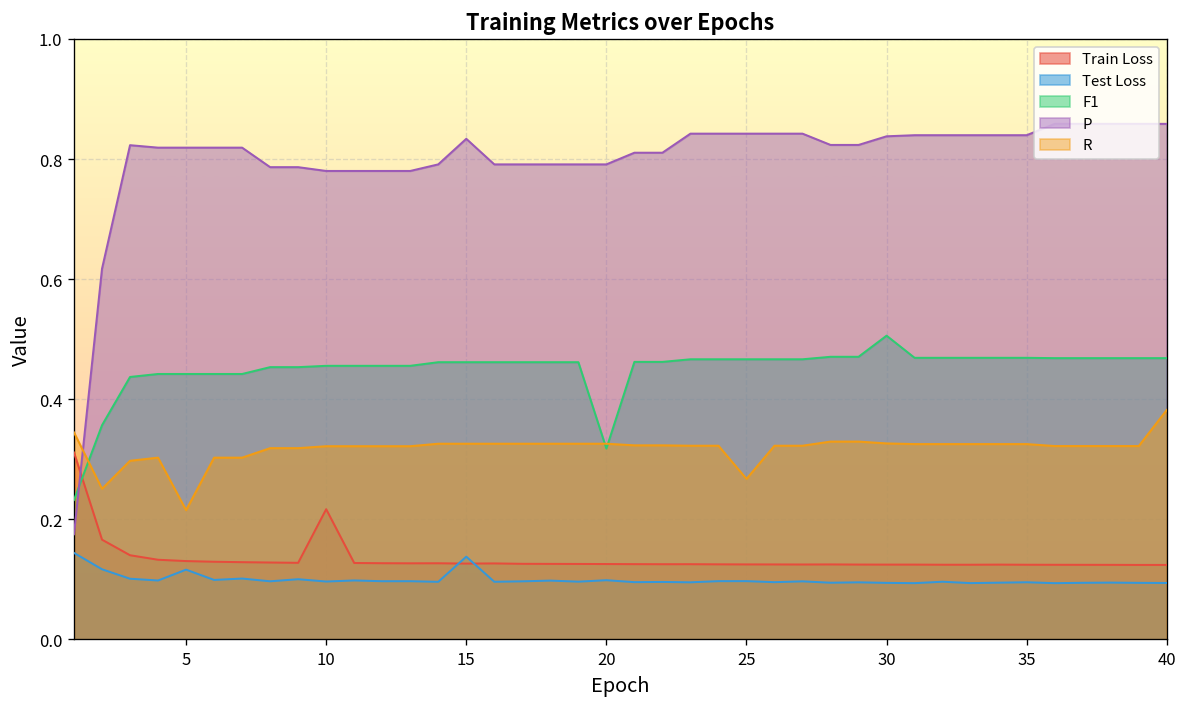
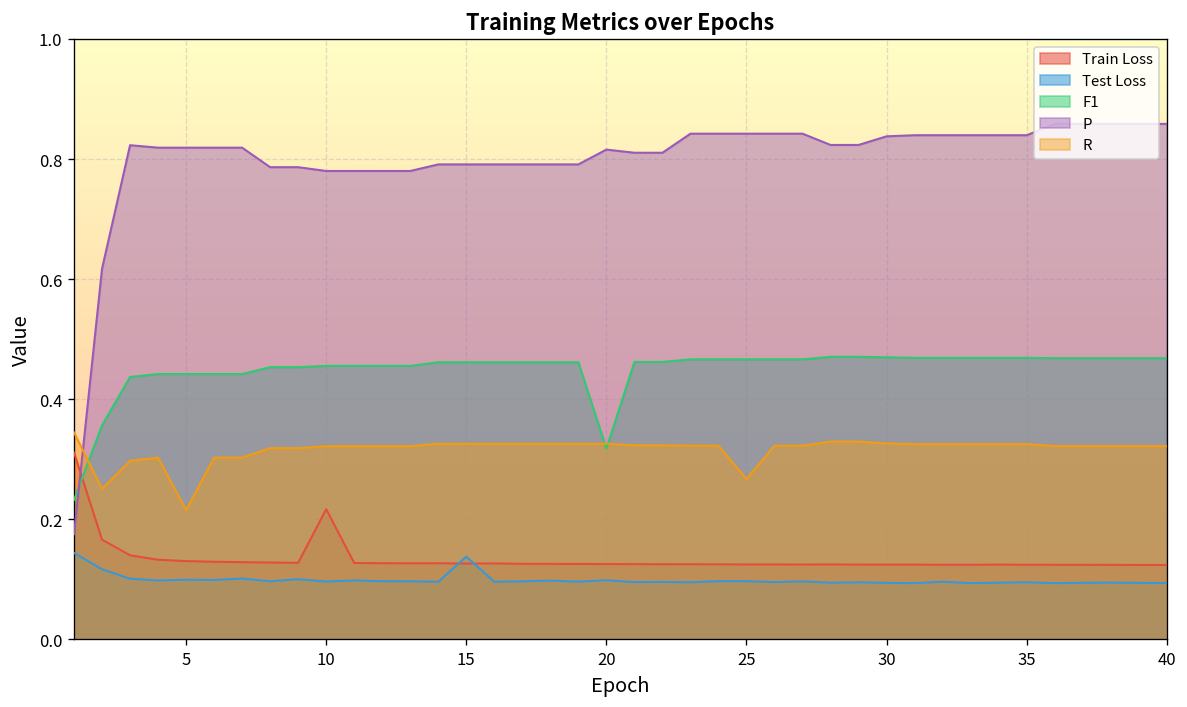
Test Loss, 5: 0.12 -> 0.10
P, 15: 0.83 -> 0.79
P, 20: 0.79 -> 0.82
F1, 30: 0.51 -> 0.47
R, 40: 0.38 -> 0.32
